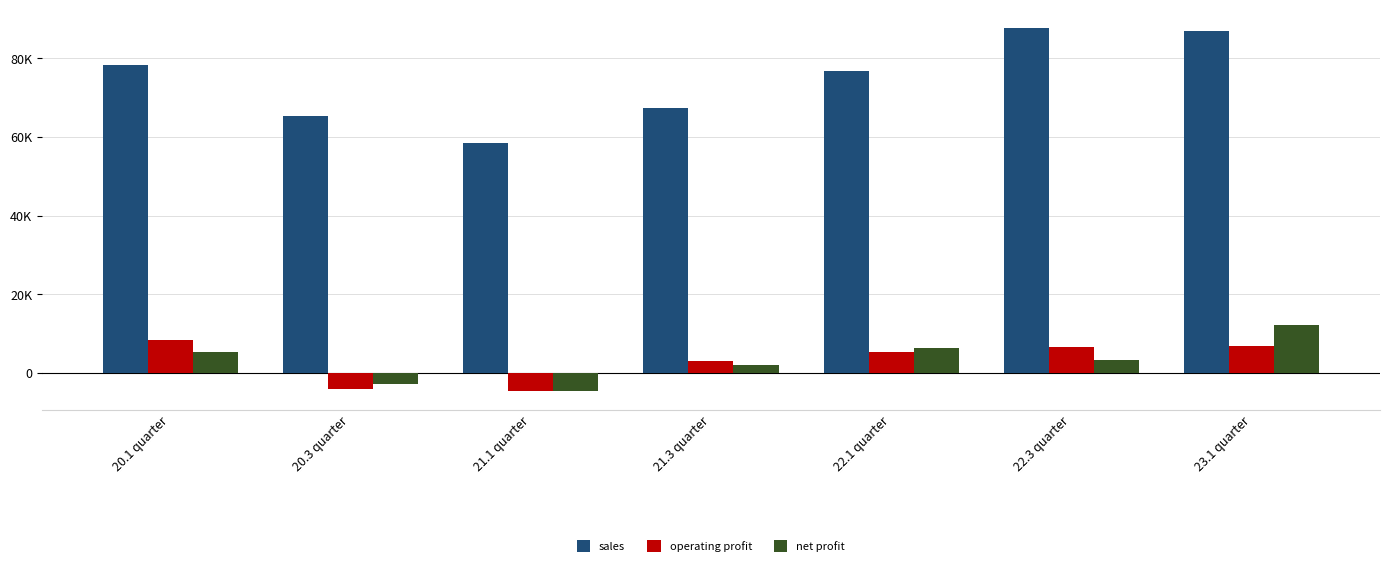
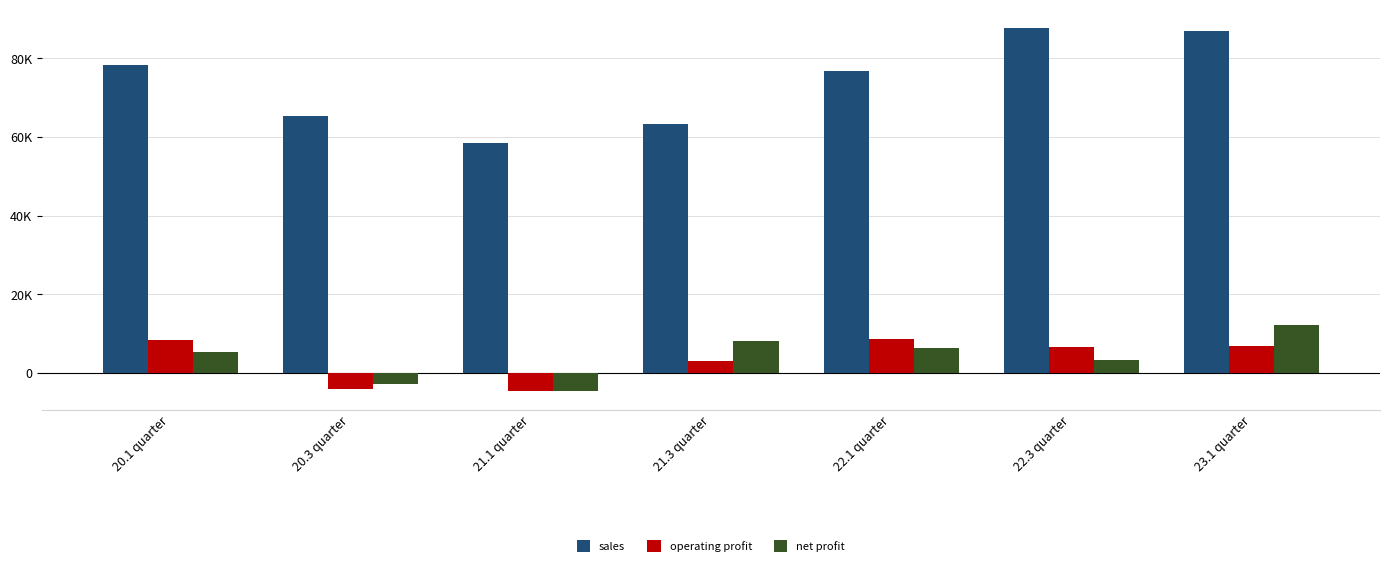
sales, 21.3 quarter: 67000 -> 63000
net profit, 21.3 quarter: 2000 -> 8000
operating profit, 22.1 quarter: 5000 -> 9000
